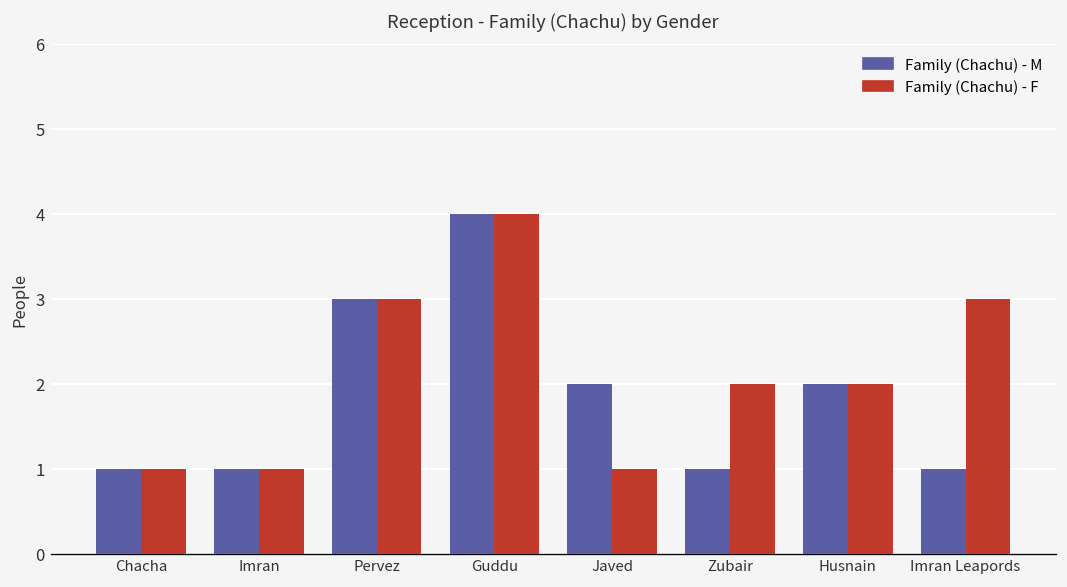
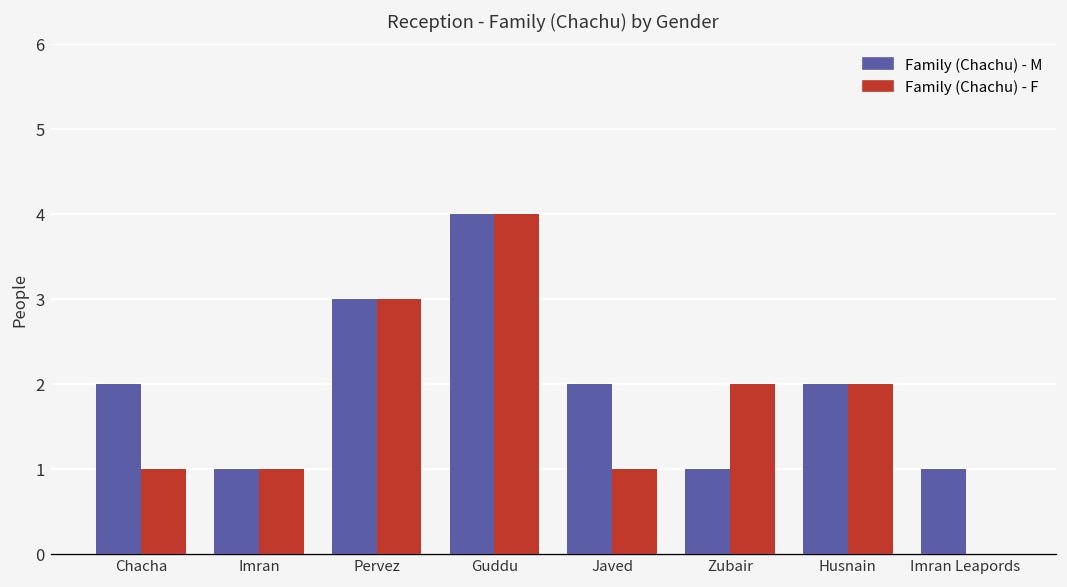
Family (Chachu) - M, Chacha: 1 -> 2
Family (Chachu) - F, Imran Leapords: 3 -> 0
